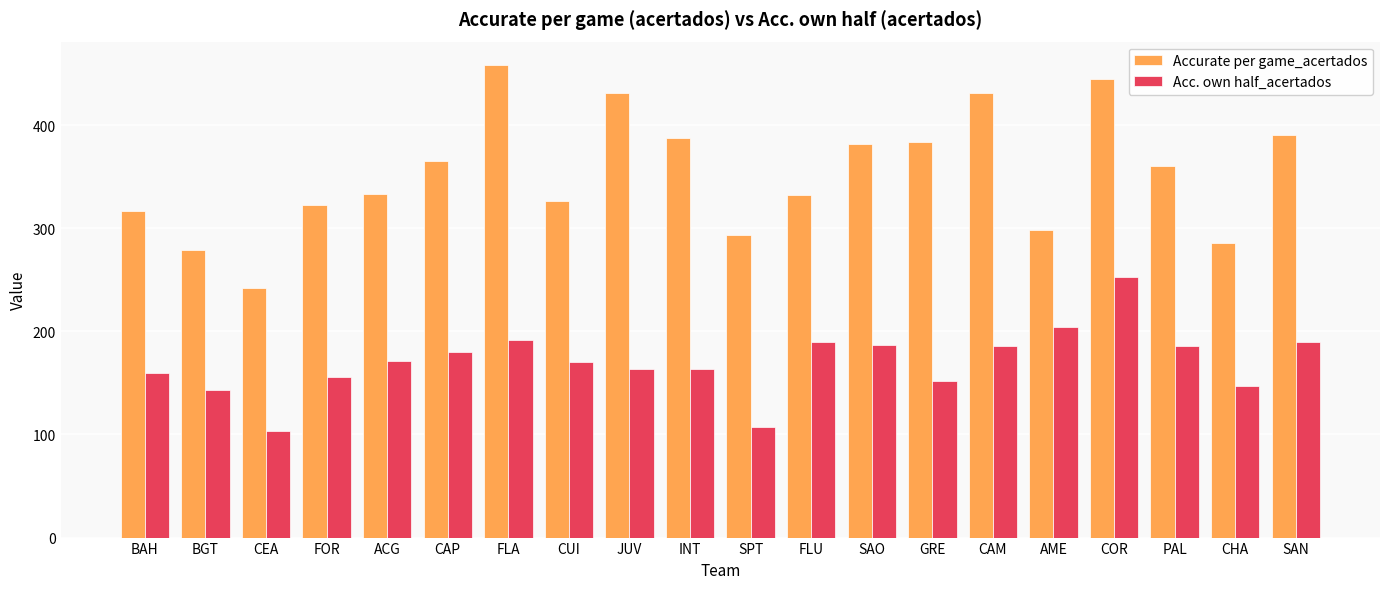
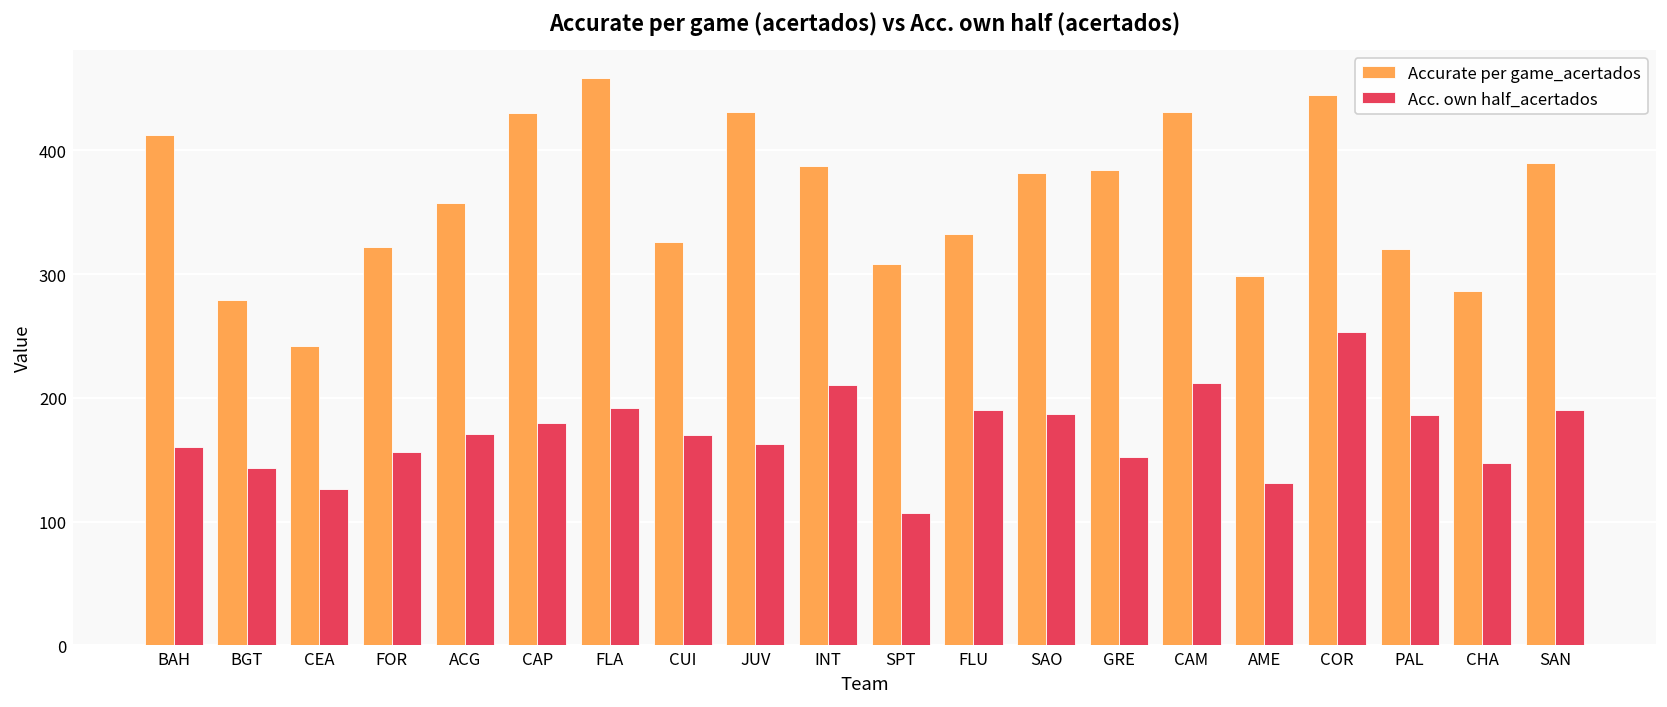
Accurate per game_acertados, BAH: 317 -> 412
Acc. own half_acertados, CEA: 103 -> 126
Accurate per game_acertados, ACG: 333 -> 357
Accurate per game_acertados, CAP: 365 -> 430
Acc. own half_acertados, INT: 163 -> 210
Accurate per game_acertados, SPT: 293 -> 308
Acc. own half_acertados, CAM: 186 -> 212
Acc. own half_acertados, AME: 204 -> 131
Accurate per game_acertados, PAL: 360 -> 320
